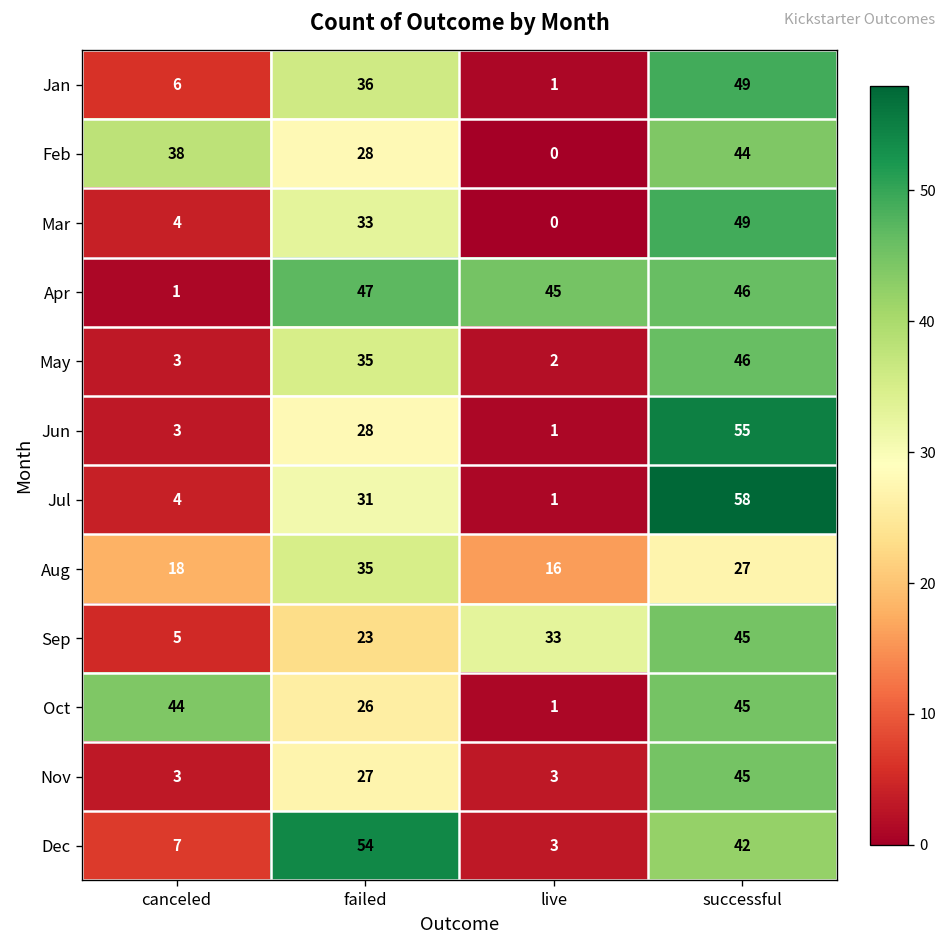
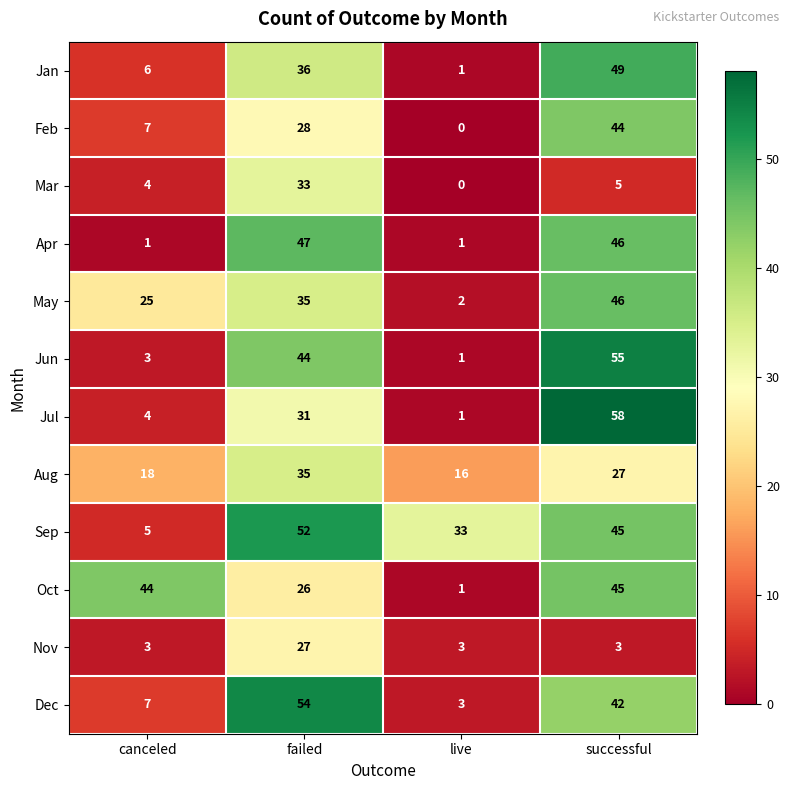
Feb, canceled: 38 -> 7
Mar, successful: 49 -> 5
Apr, live: 45 -> 1
May, canceled: 3 -> 25
Jun, failed: 28 -> 44
Sep, failed: 23 -> 52
Nov, successful: 45 -> 3
